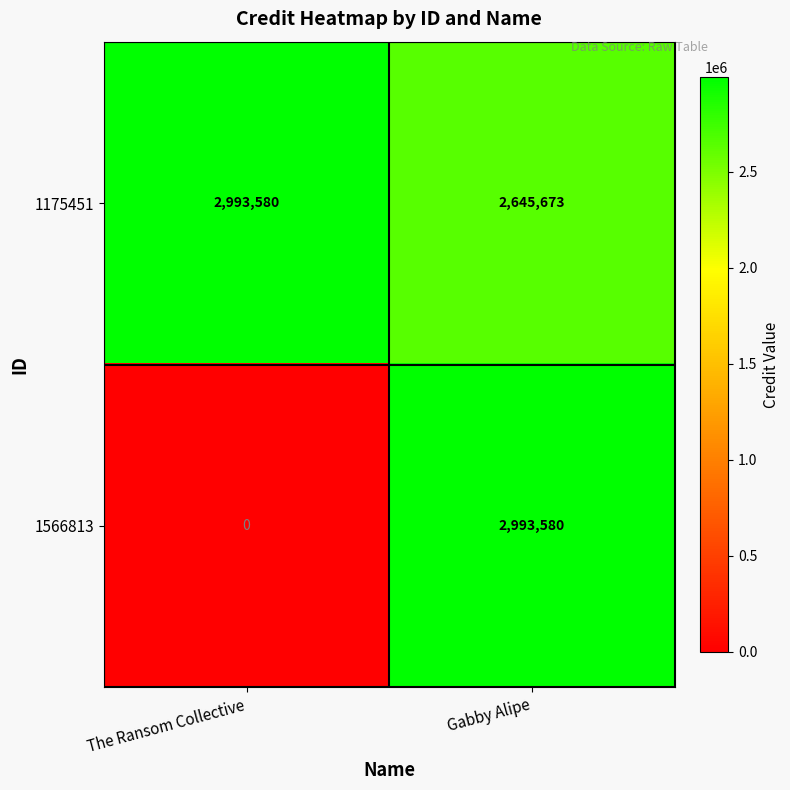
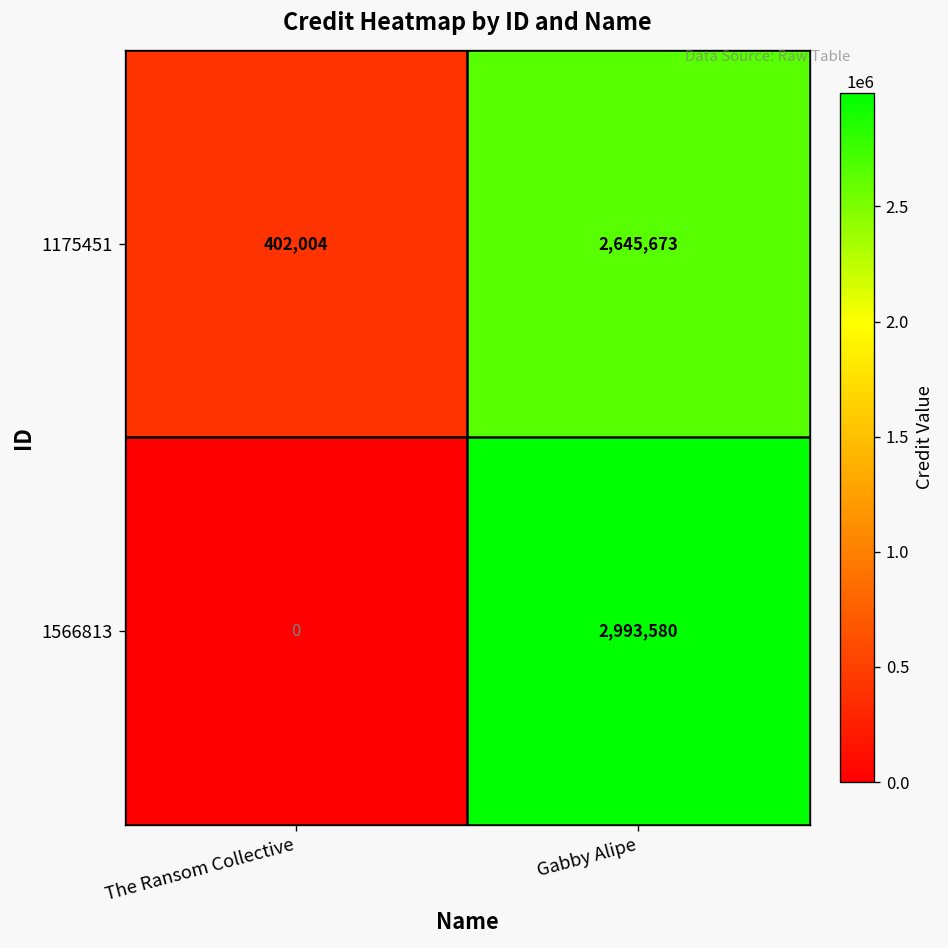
1175451, The Ransom Collective: 2,993,580 -> 402,004
